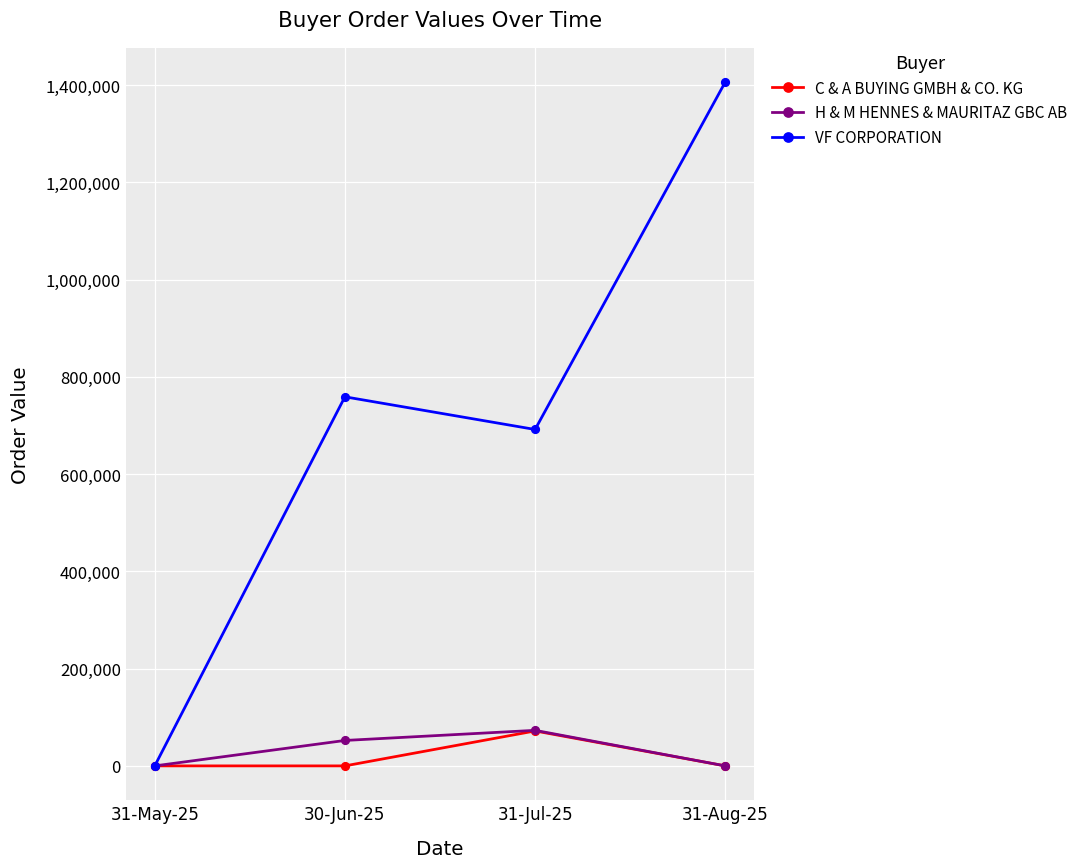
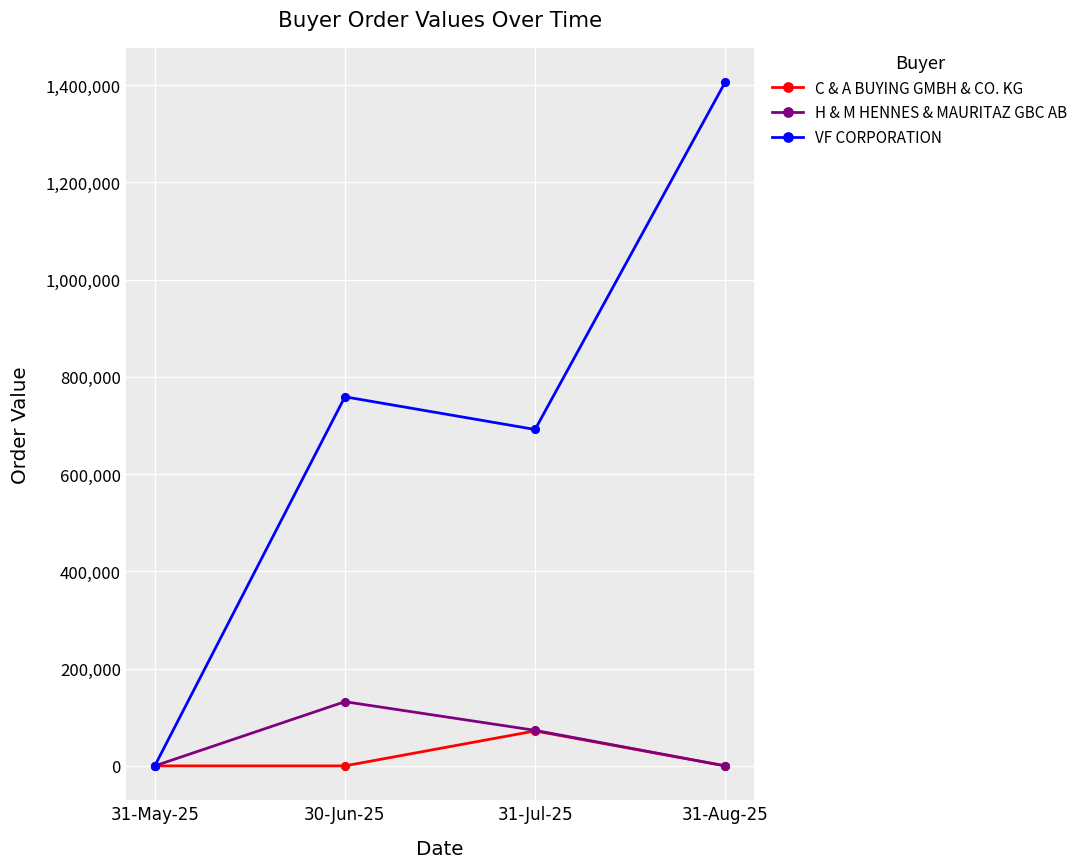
H & M HENNES & MAURITAZ GBC AB, 30-Jun-25: 50,000 -> 130,000
